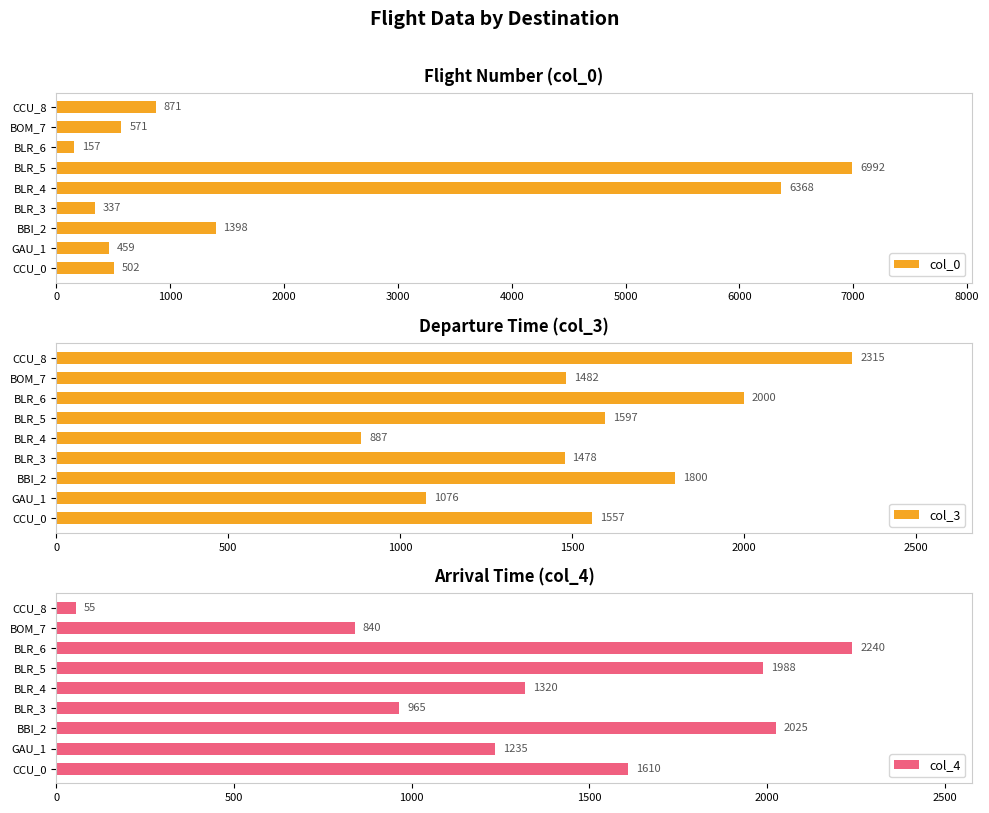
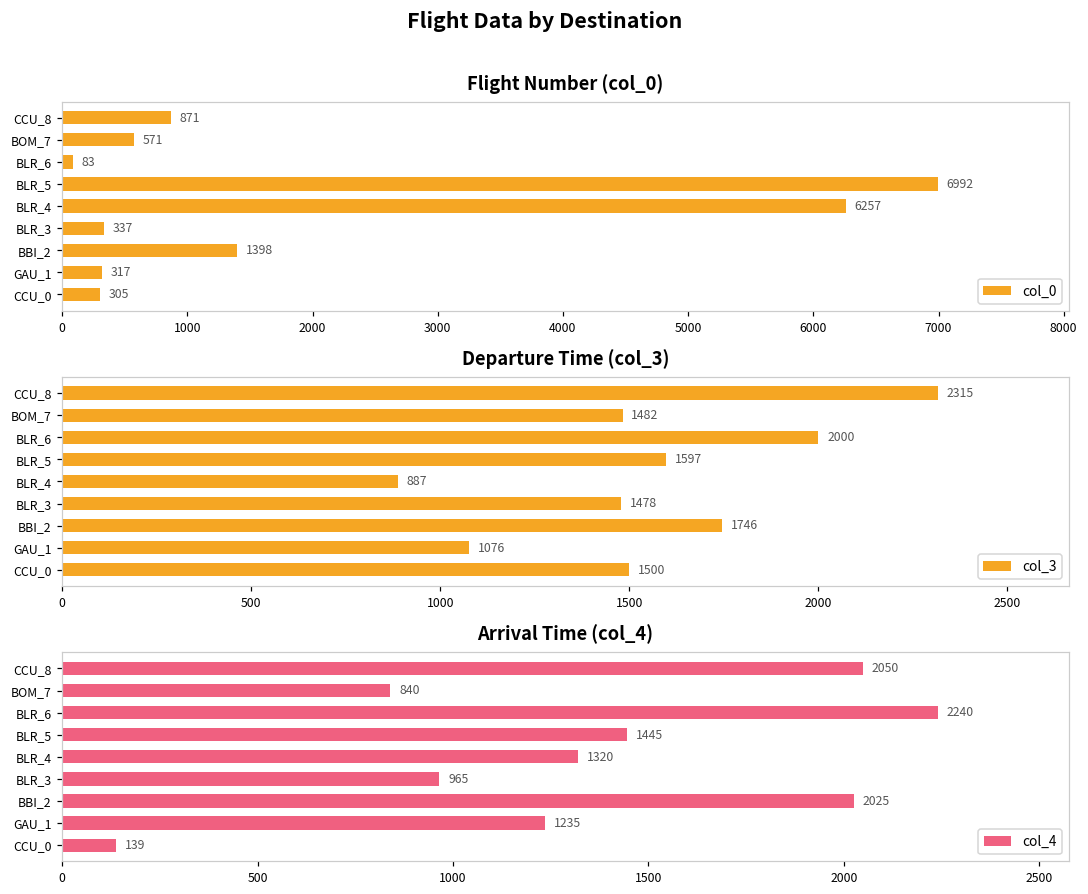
Flight Number (col_0), BLR_6: 157 -> 83
Flight Number (col_0), BLR_4: 6368 -> 6257
Flight Number (col_0), GAU_1: 459 -> 317
Flight Number (col_0), CCU_0: 502 -> 305
Departure Time (col_3), BBI_2: 1800 -> 1746
Departure Time (col_3), CCU_0: 1557 -> 1500
Arrival Time (col_4), CCU_8: 55 -> 2050
Arrival Time (col_4), BLR_5: 1988 -> 1445
Arrival Time (col_4), CCU_0: 1610 -> 139
